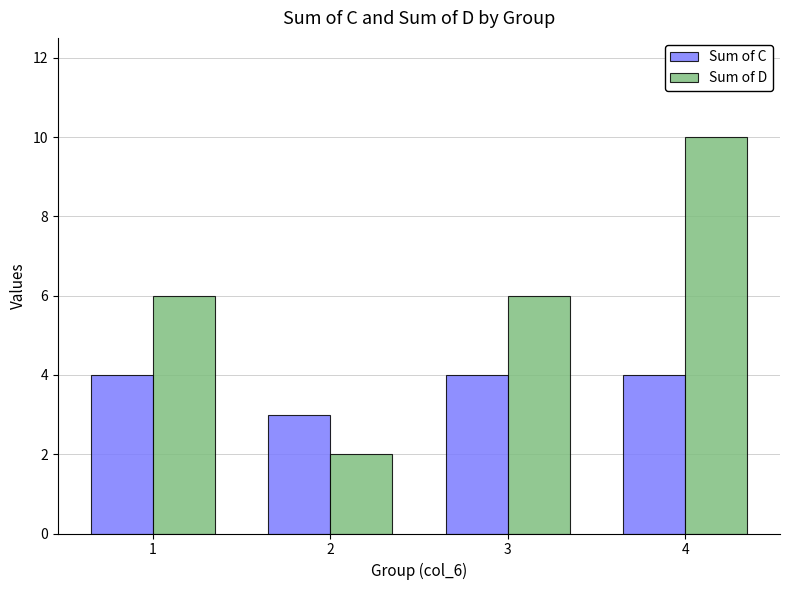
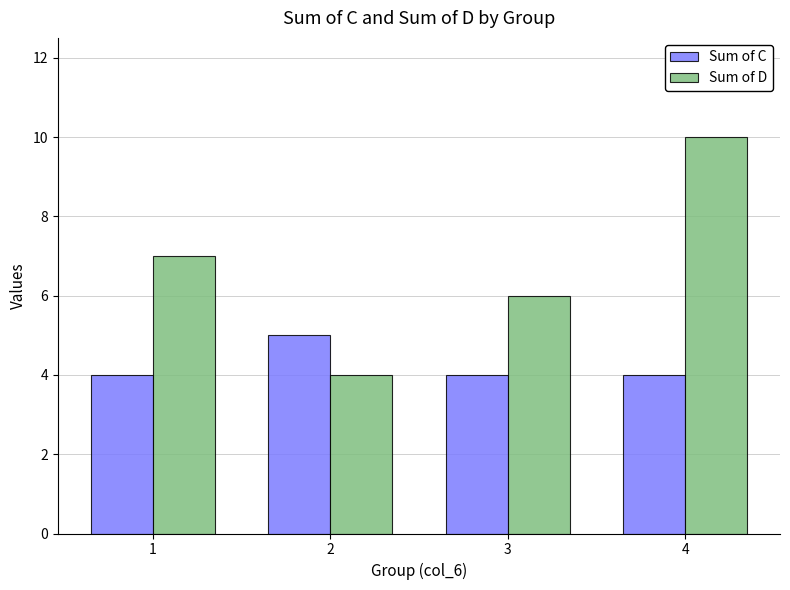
Sum of D, 1: 6 -> 7
Sum of C, 2: 3 -> 5
Sum of D, 2: 2 -> 4
